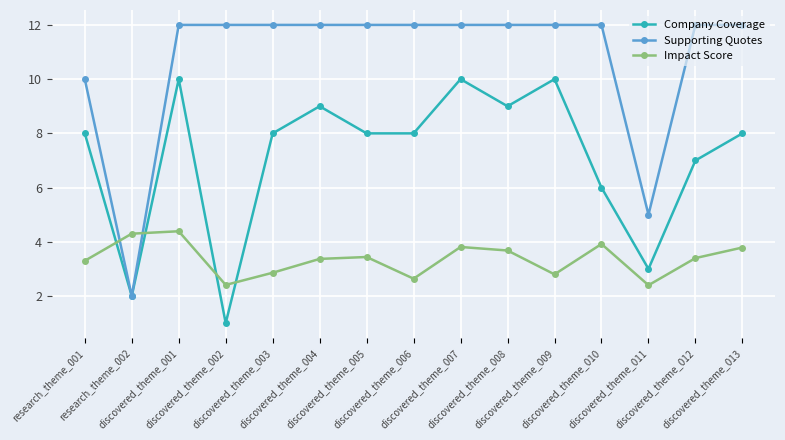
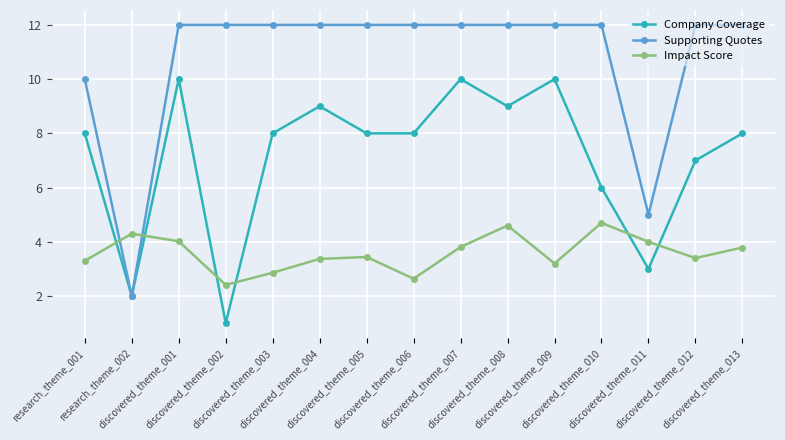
Impact Score, discovered_theme_001: 4.4 -> 4.0
Impact Score, discovered_theme_008: 3.7 -> 4.6
Impact Score, discovered_theme_009: 2.8 -> 3.2
Impact Score, discovered_theme_010: 3.9 -> 4.7
Impact Score, discovered_theme_011: 2.4 -> 4.0
